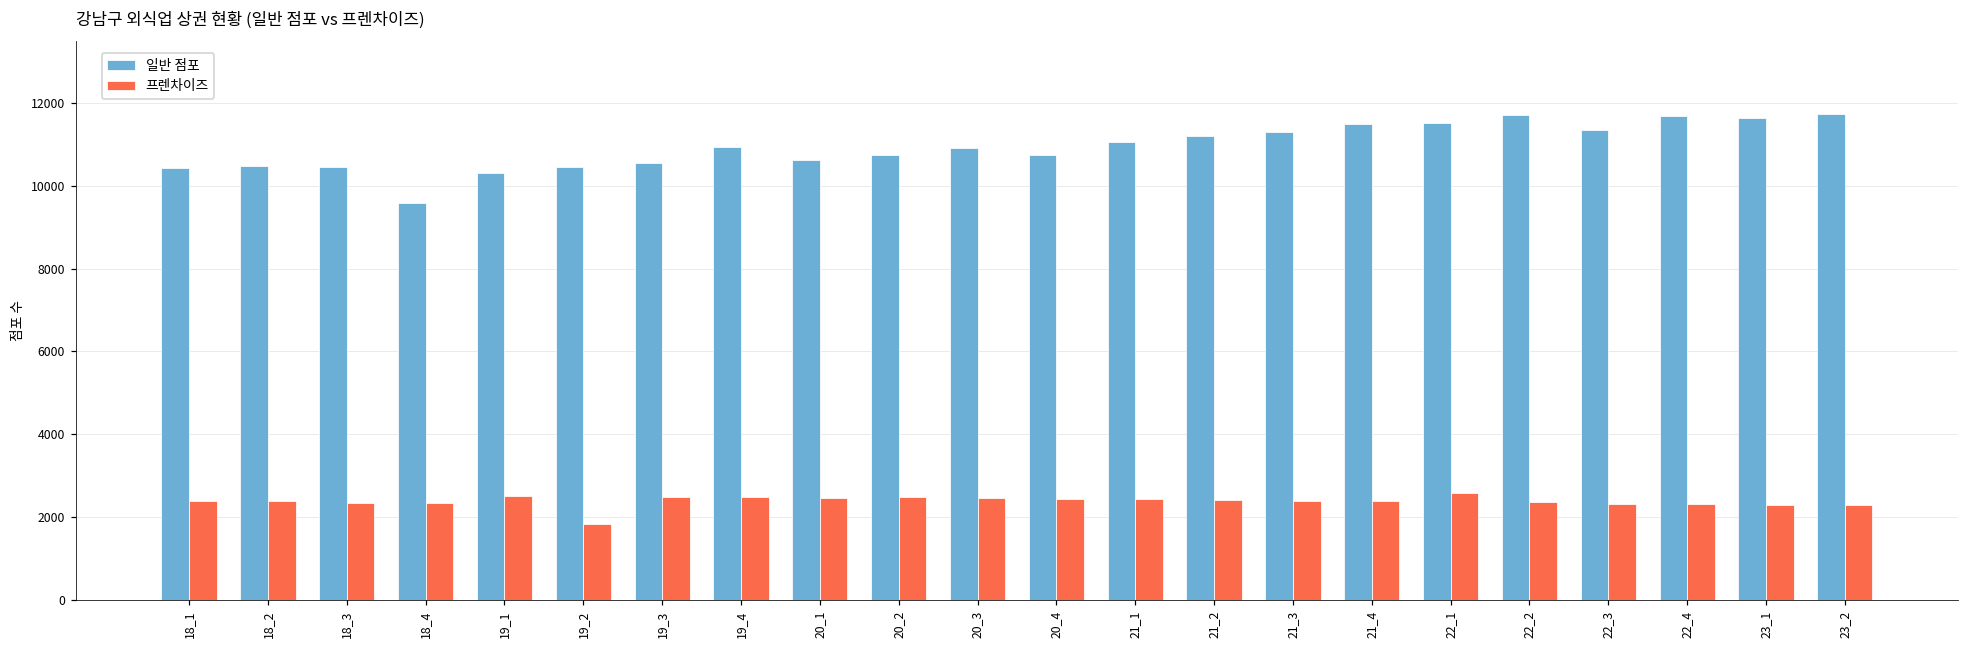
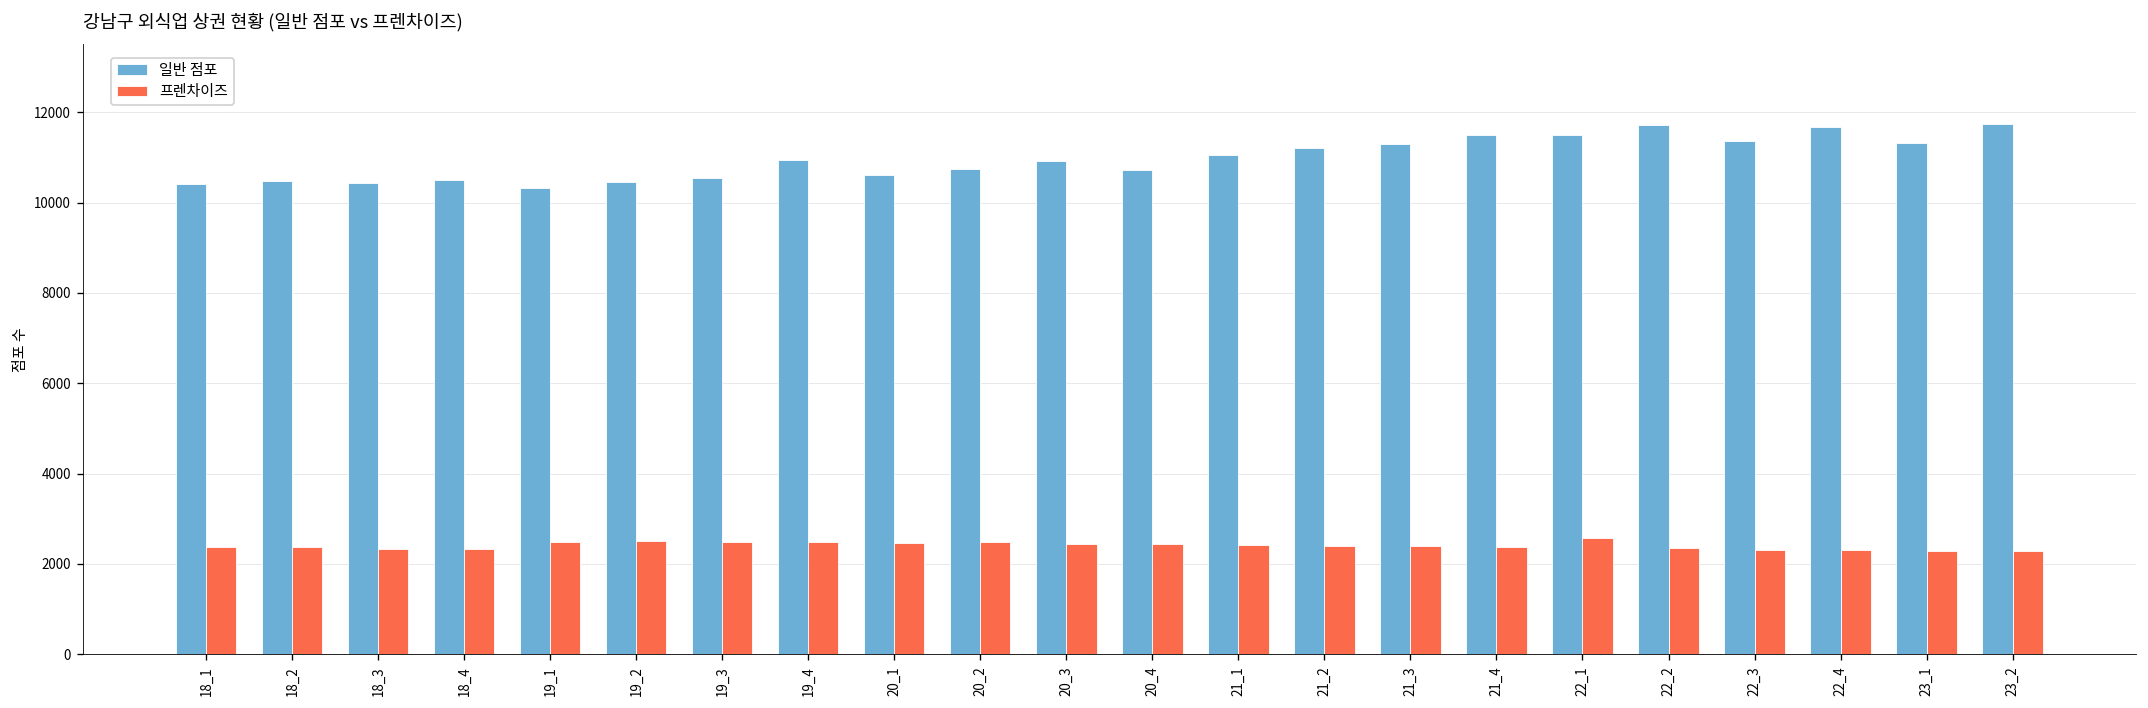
일반 점포, 18_4: 9600 -> 10500
프렌차이즈, 19_2: 1800 -> 2500
일반 점포, 23_1: 11600 -> 11300
